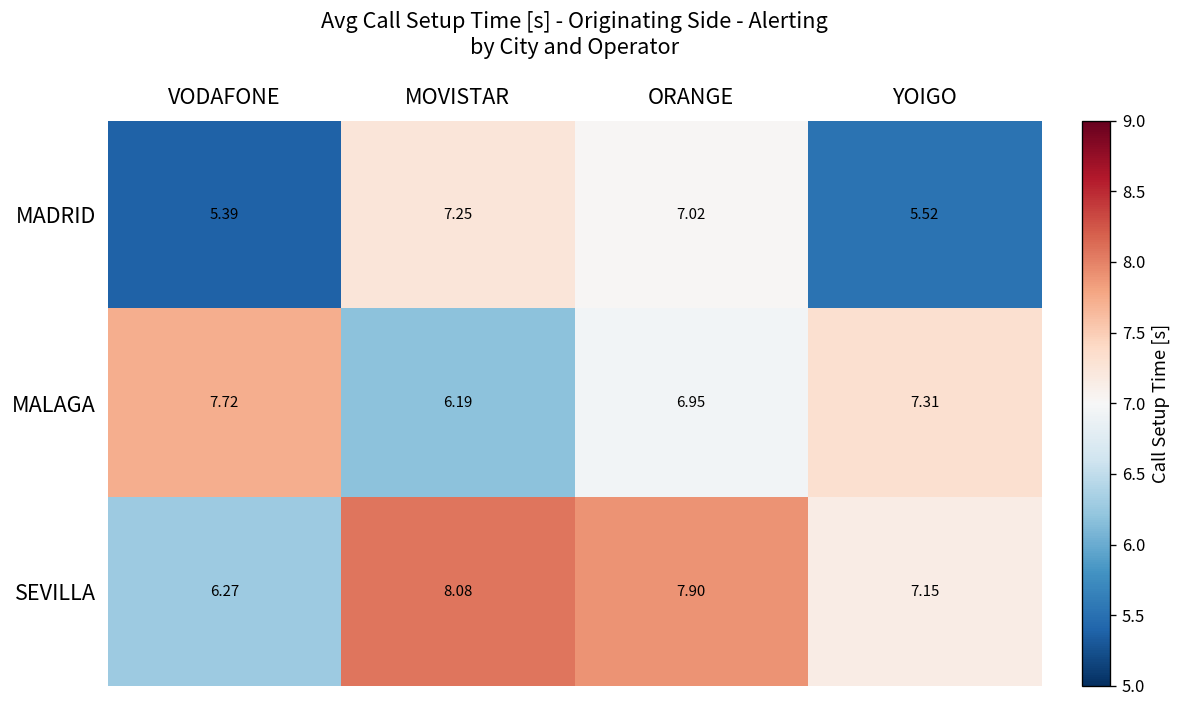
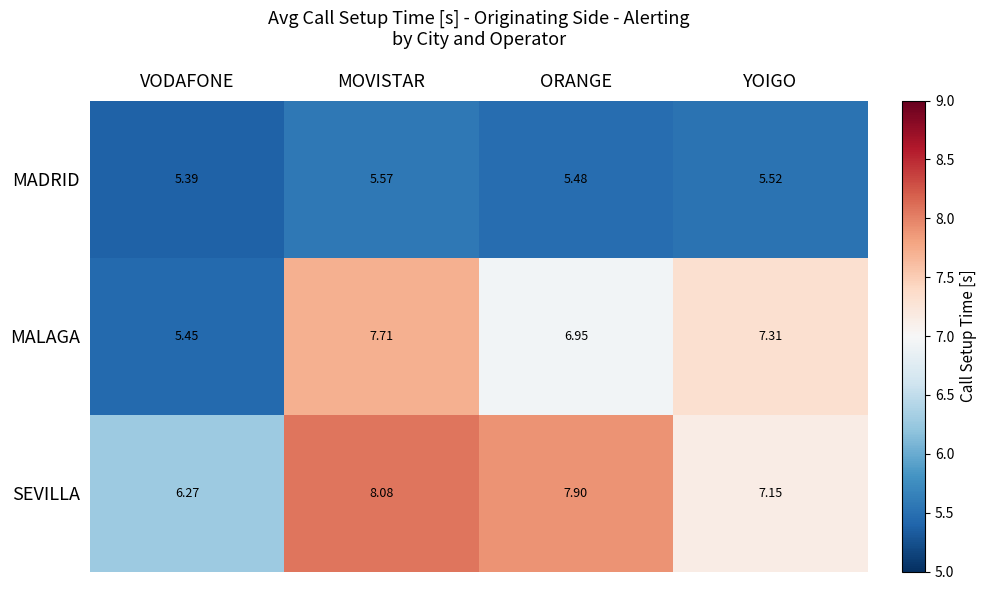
MADRID, MOVISTAR: 7.25 -> 5.57
MADRID, ORANGE: 7.02 -> 5.48
MALAGA, VODAFONE: 7.72 -> 5.45
MALAGA, MOVISTAR: 6.19 -> 7.71
